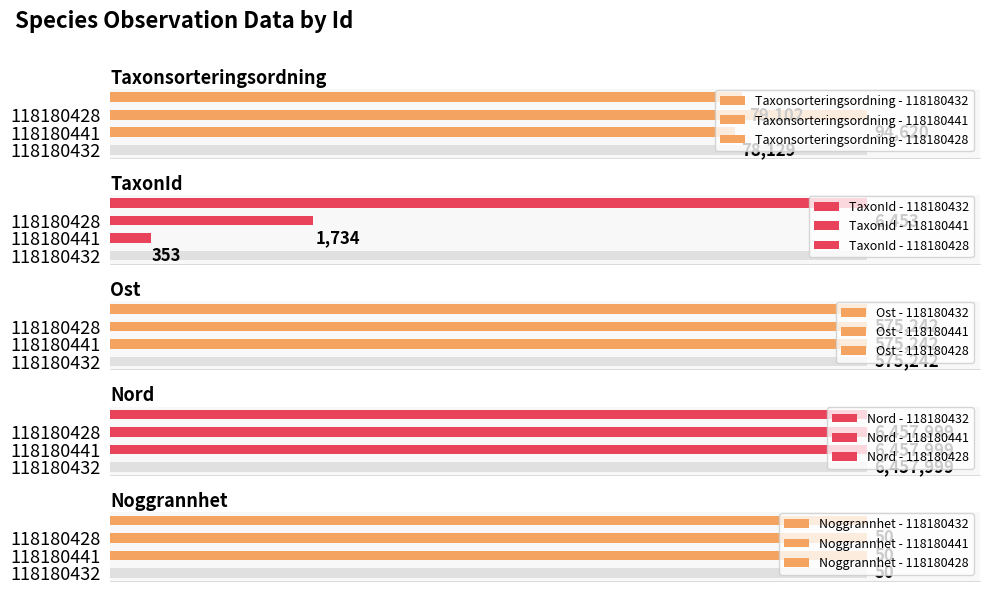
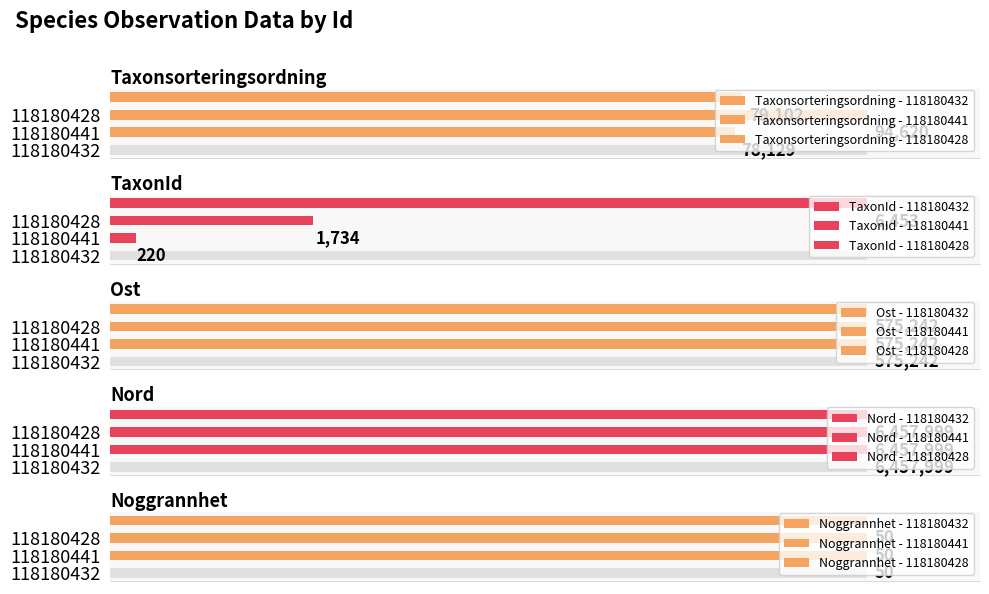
TaxonId, 118180441: 353 -> 220
